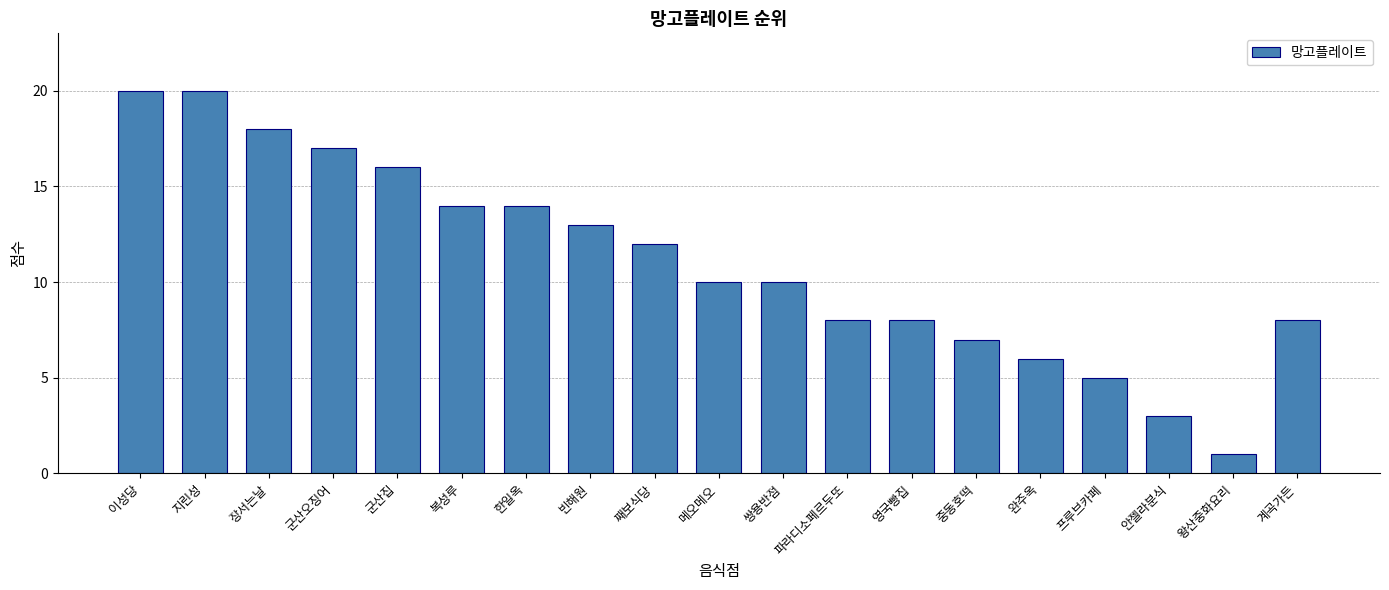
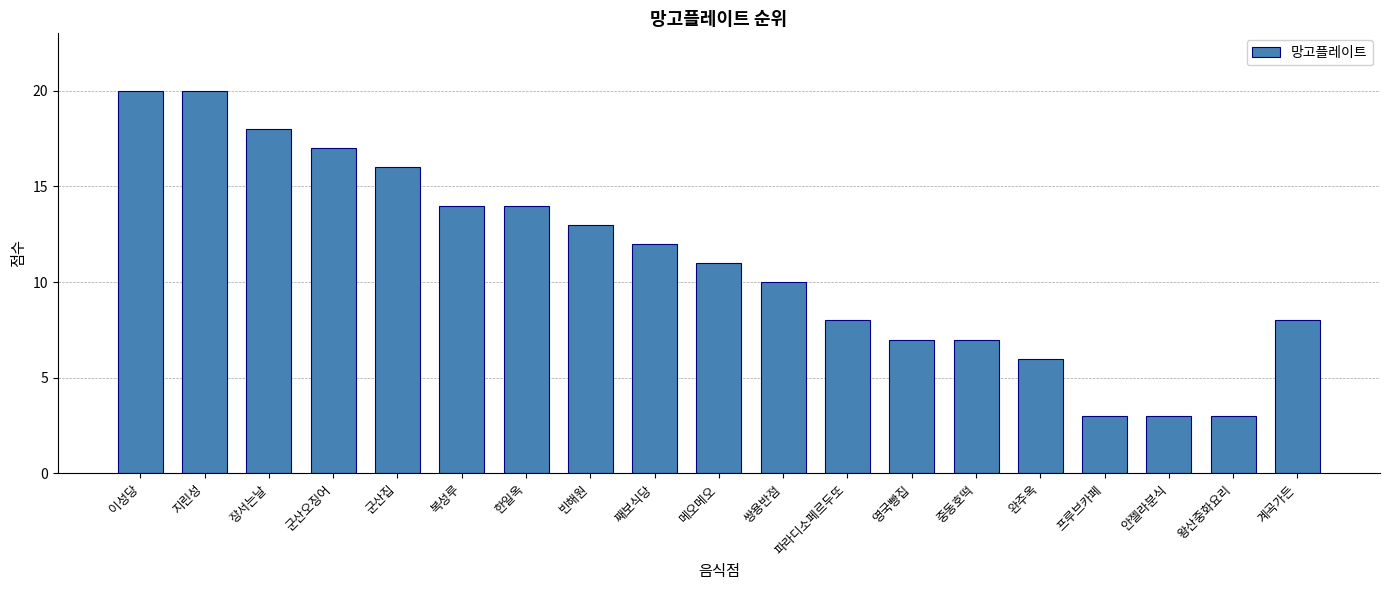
메오메오: 10 -> 11
영국빵집: 8 -> 7
프루브카페: 5 -> 3
왕산중화요리: 1 -> 3
